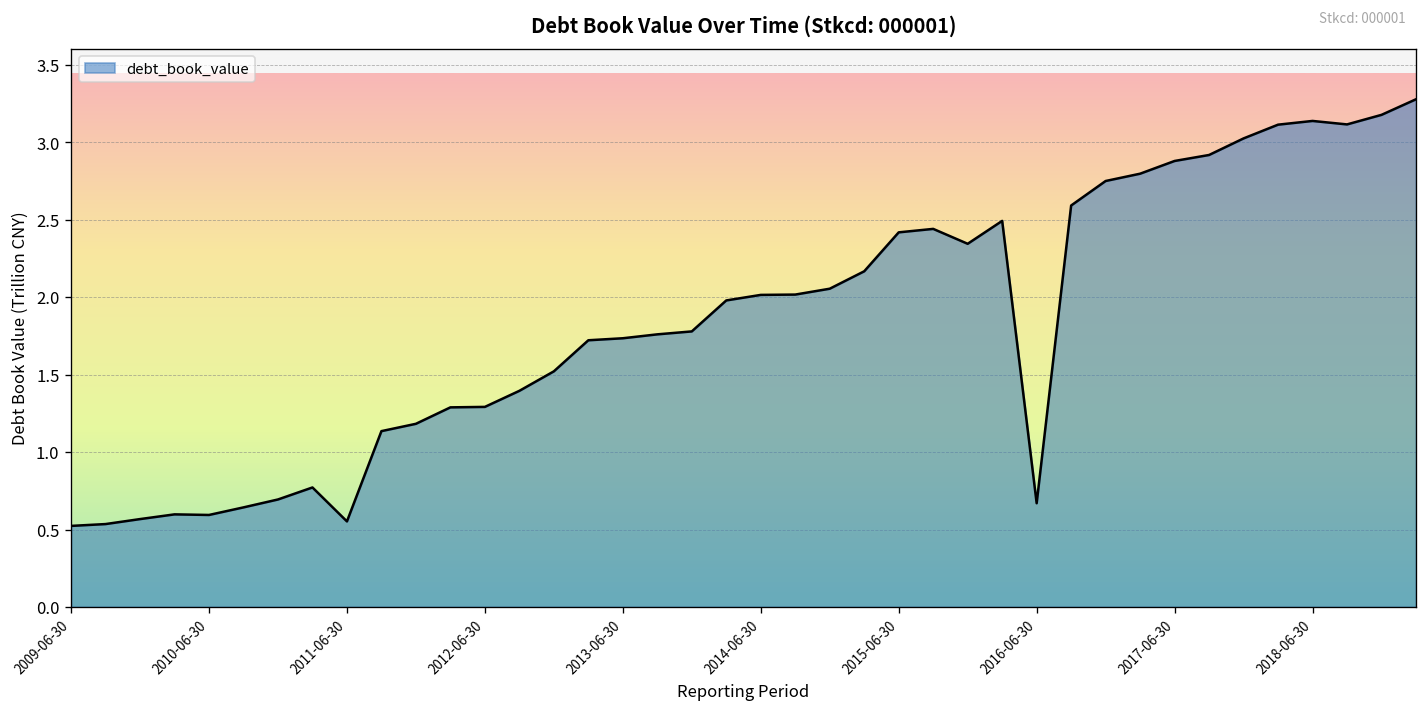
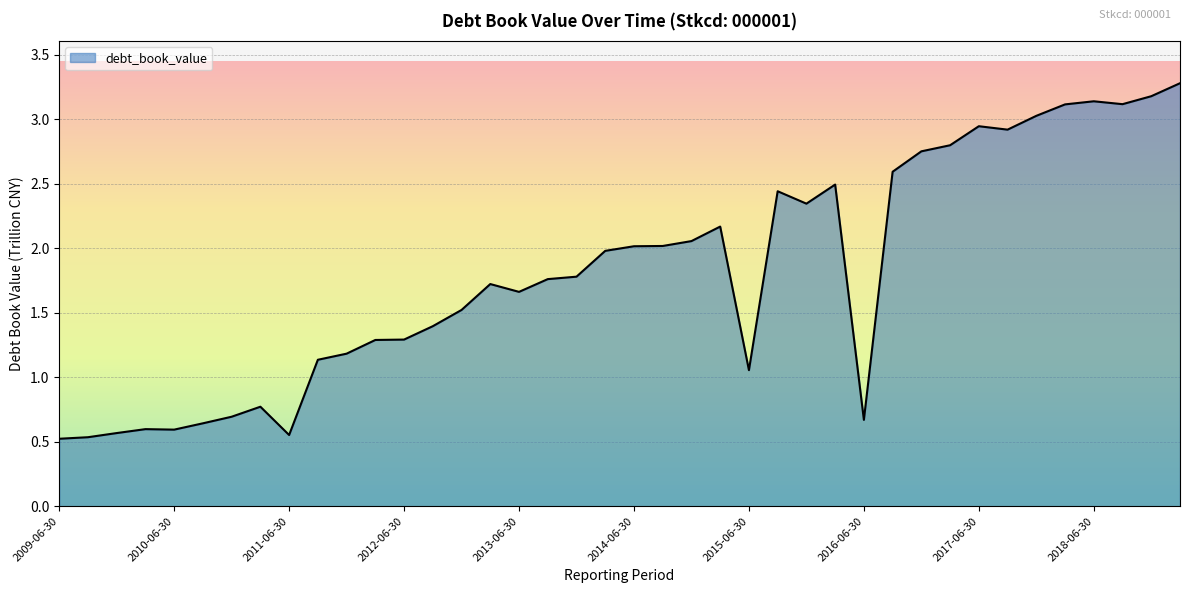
2013-06-30: 1.74 -> 1.66
2015-06-30: 2.42 -> 1.05
2017-06-30: 2.88 -> 2.95
